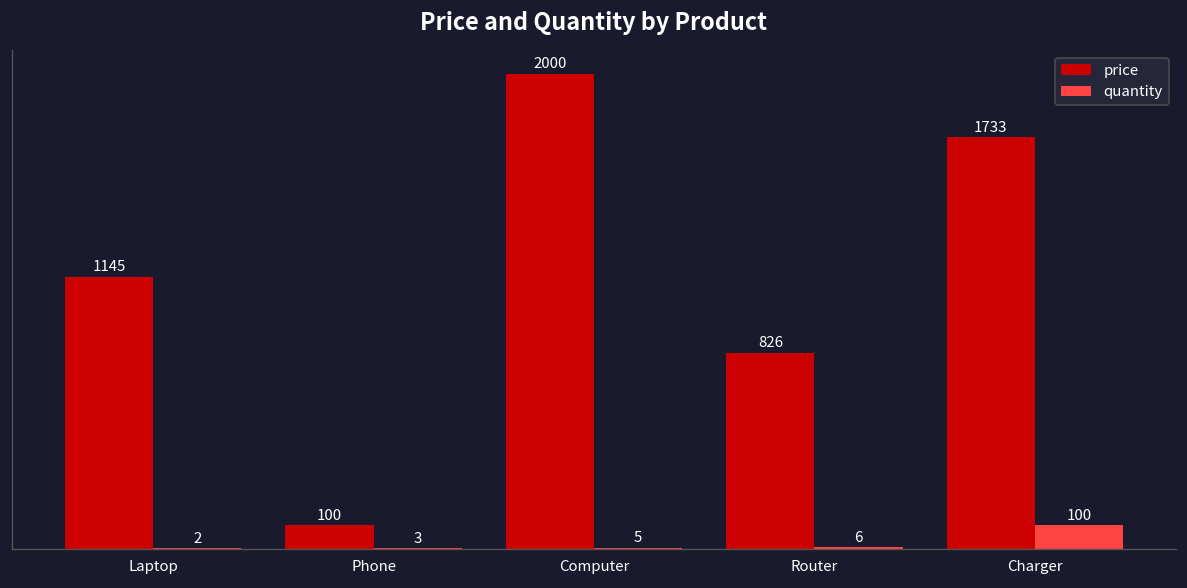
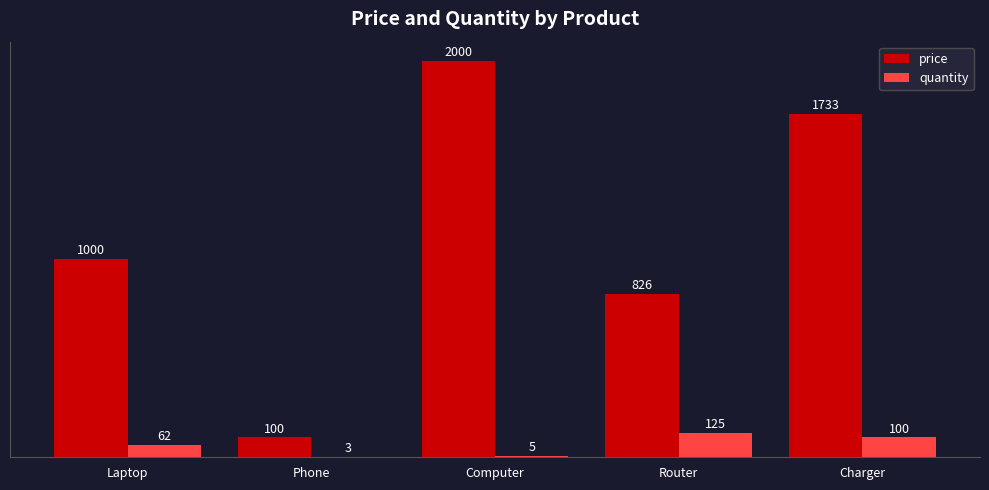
price, Laptop: 1145 -> 1000
quantity, Laptop: 2 -> 62
quantity, Router: 6 -> 125
